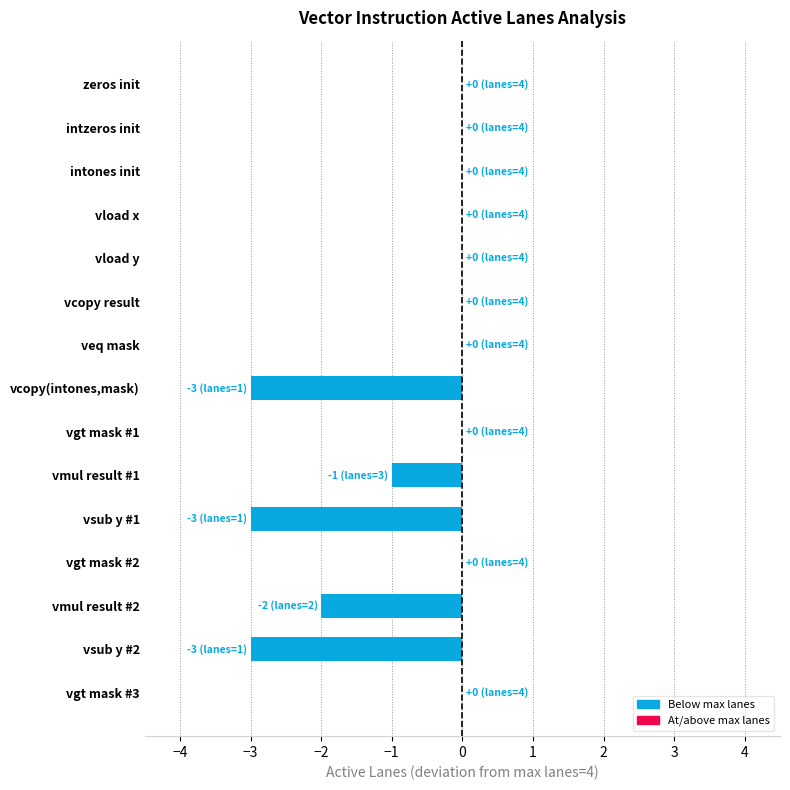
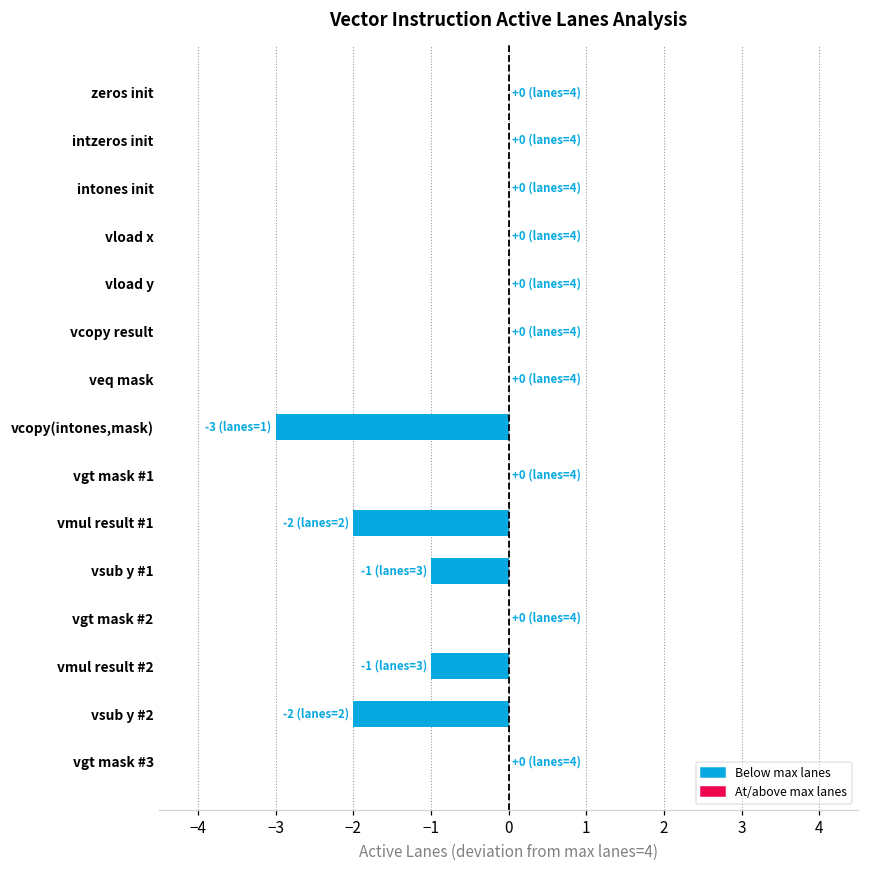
vmul result #1: -1 (lanes=3) -> -2 (lanes=2)
vsub y #1: -3 (lanes=1) -> -1 (lanes=3)
vmul result #2: -2 (lanes=2) -> -1 (lanes=3)
vsub y #2: -3 (lanes=1) -> -2 (lanes=2)
